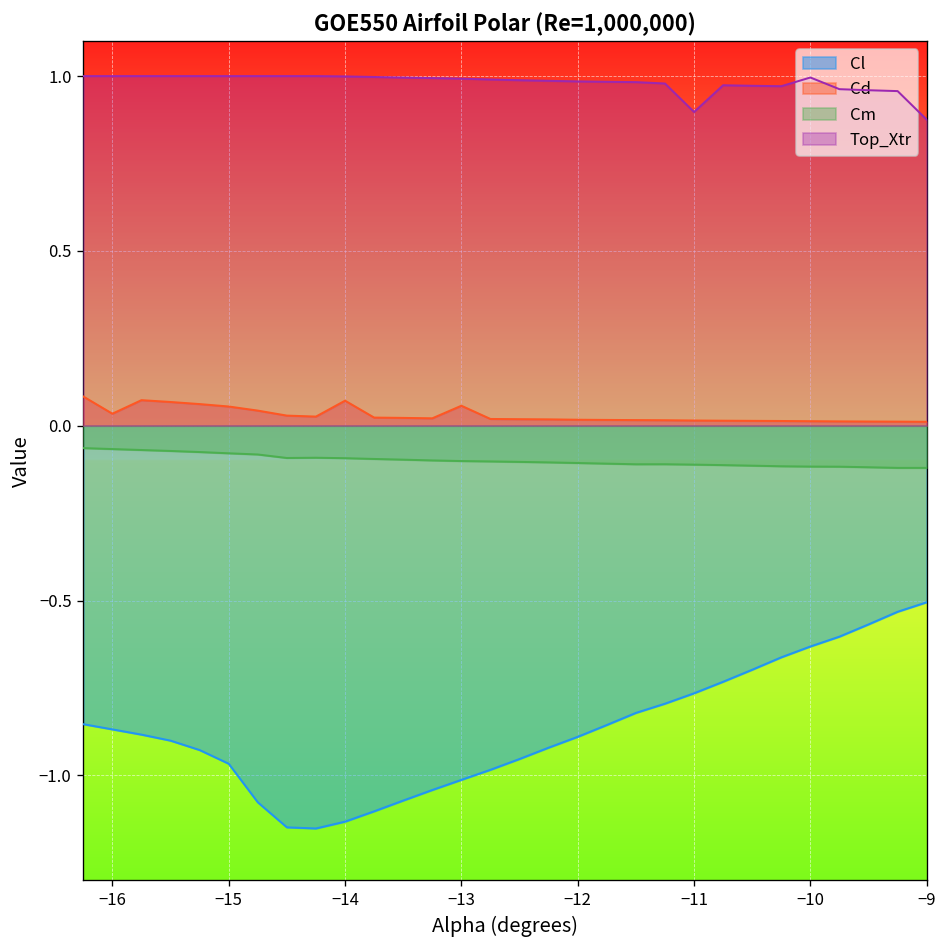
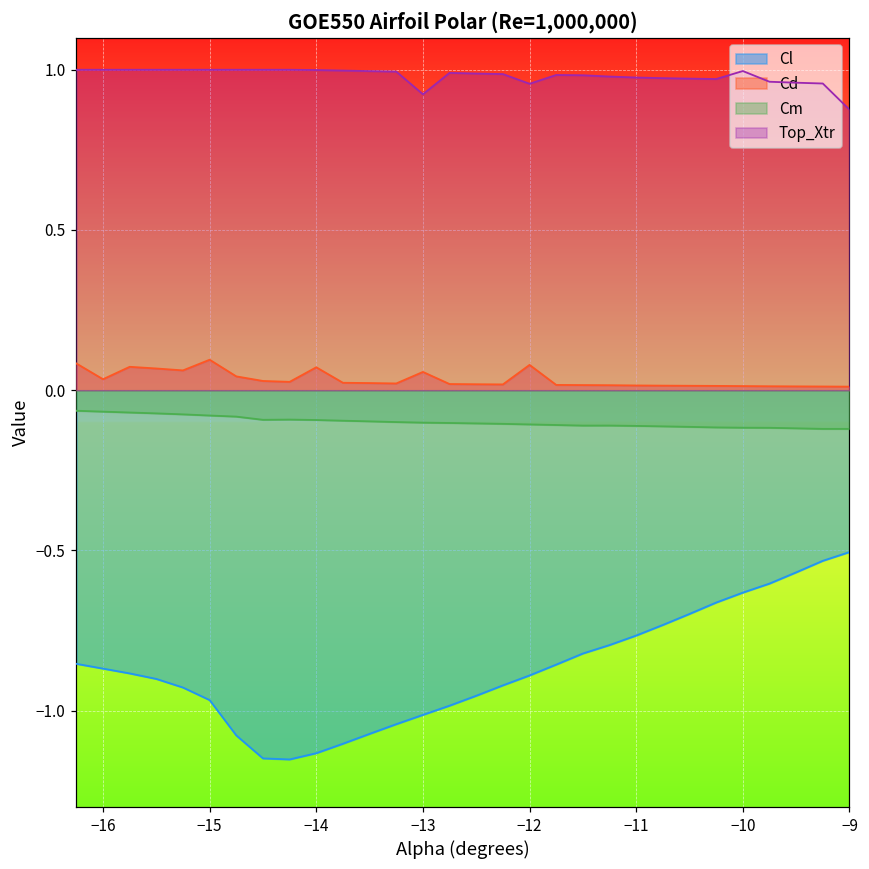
Cd, −15: 0.05 -> 0.10
Top_Xtr, −13: 0.99 -> 0.92
Cd, −12: 0.02 -> 0.08
Top_Xtr, −12: 0.98 -> 0.96
Top_Xtr, −11: 0.90 -> 0.98
